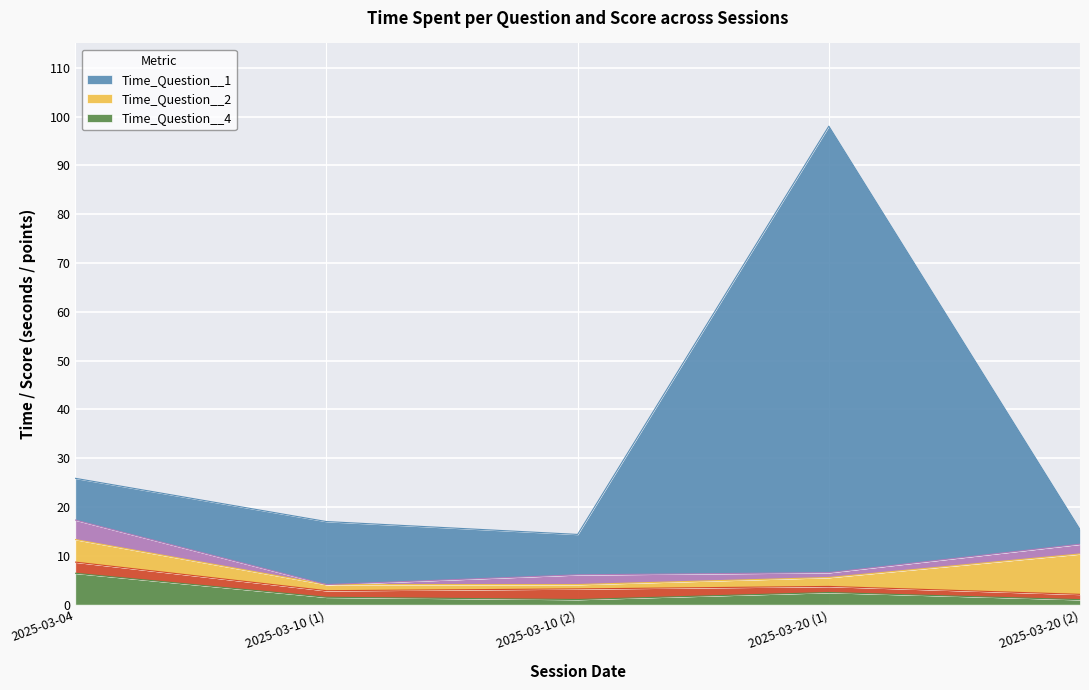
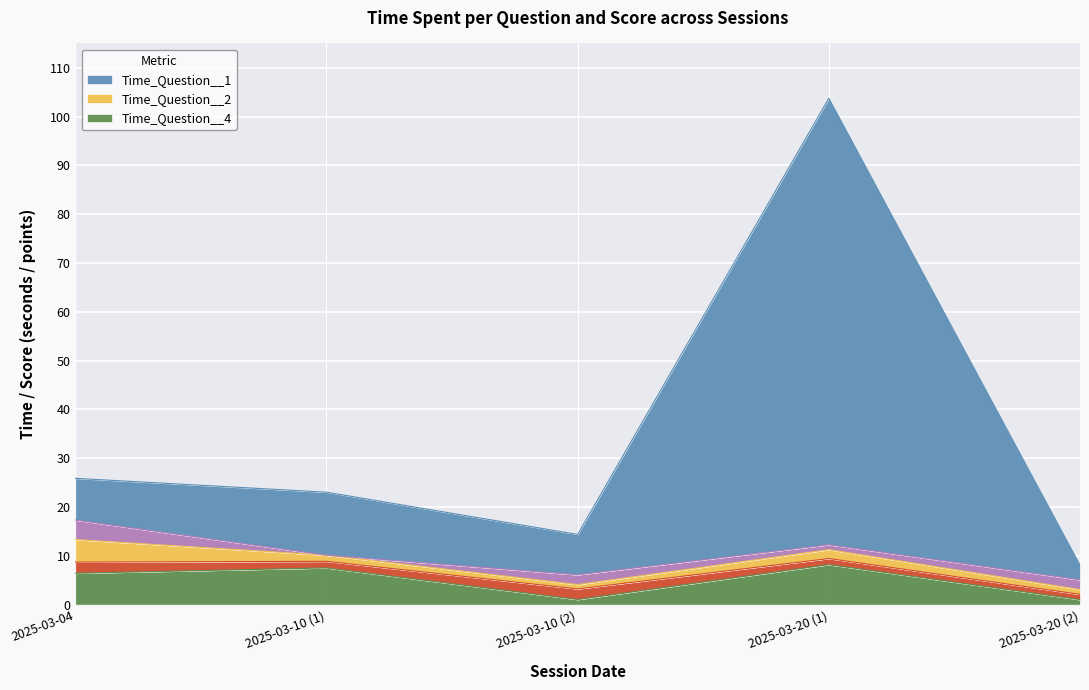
Time_Question__4, 2025-03-10 (1): 2 -> 8
Time_Question__4, 2025-03-20 (1): 2 -> 8
Time_Question__2, 2025-03-20 (2): 8 -> 1
